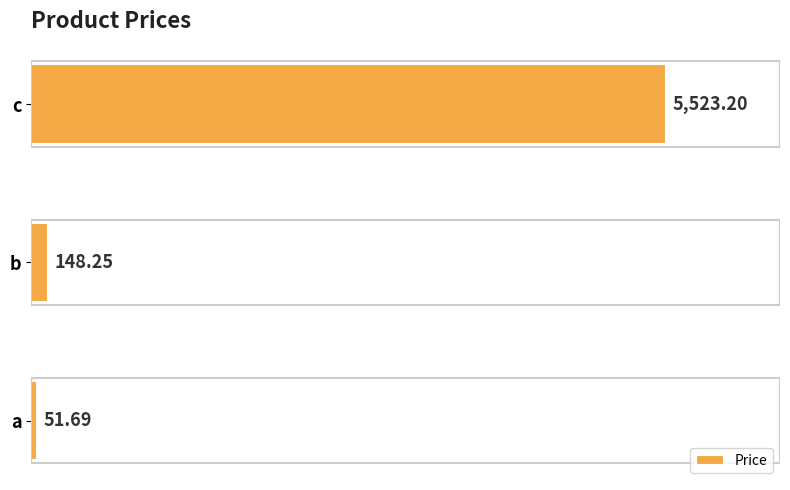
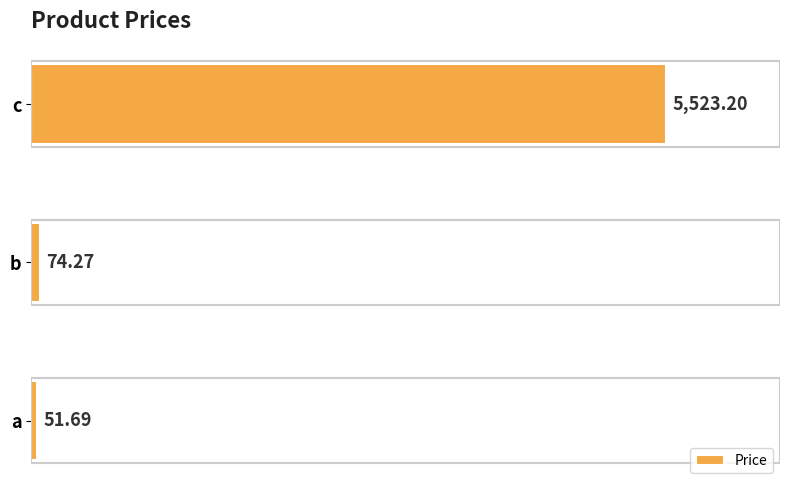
b: 148.25 -> 74.27
